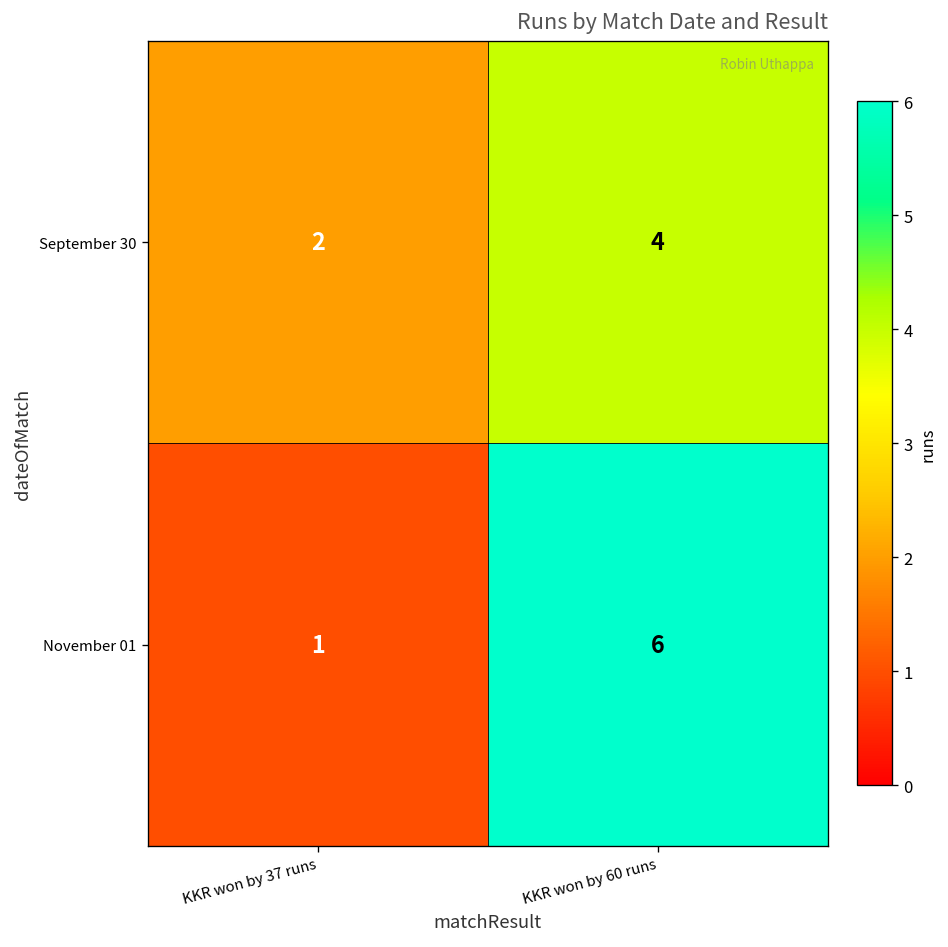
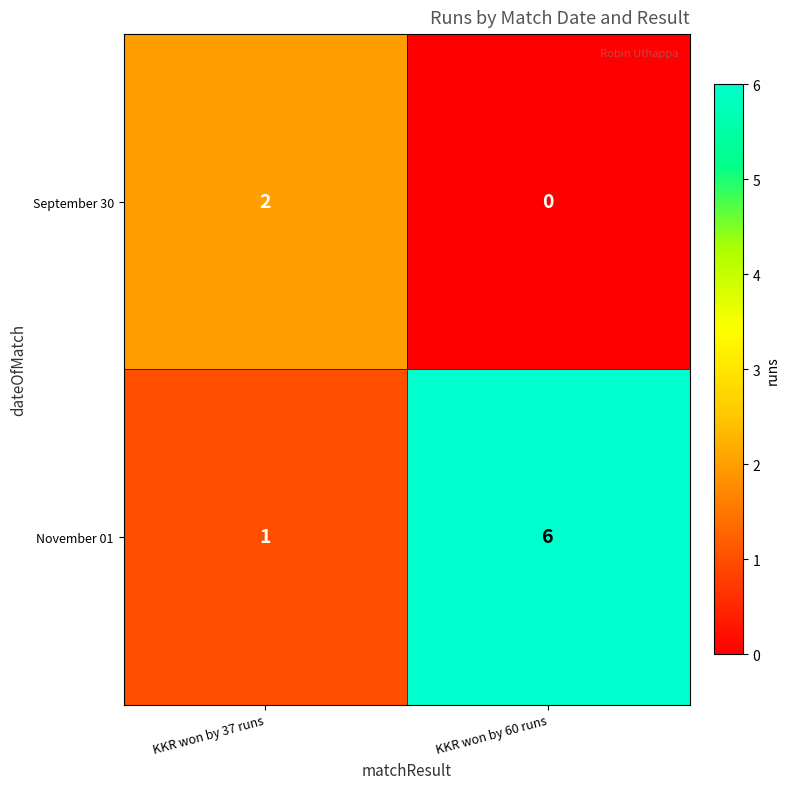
September 30, KKR won by 60 runs: 4 -> 0
